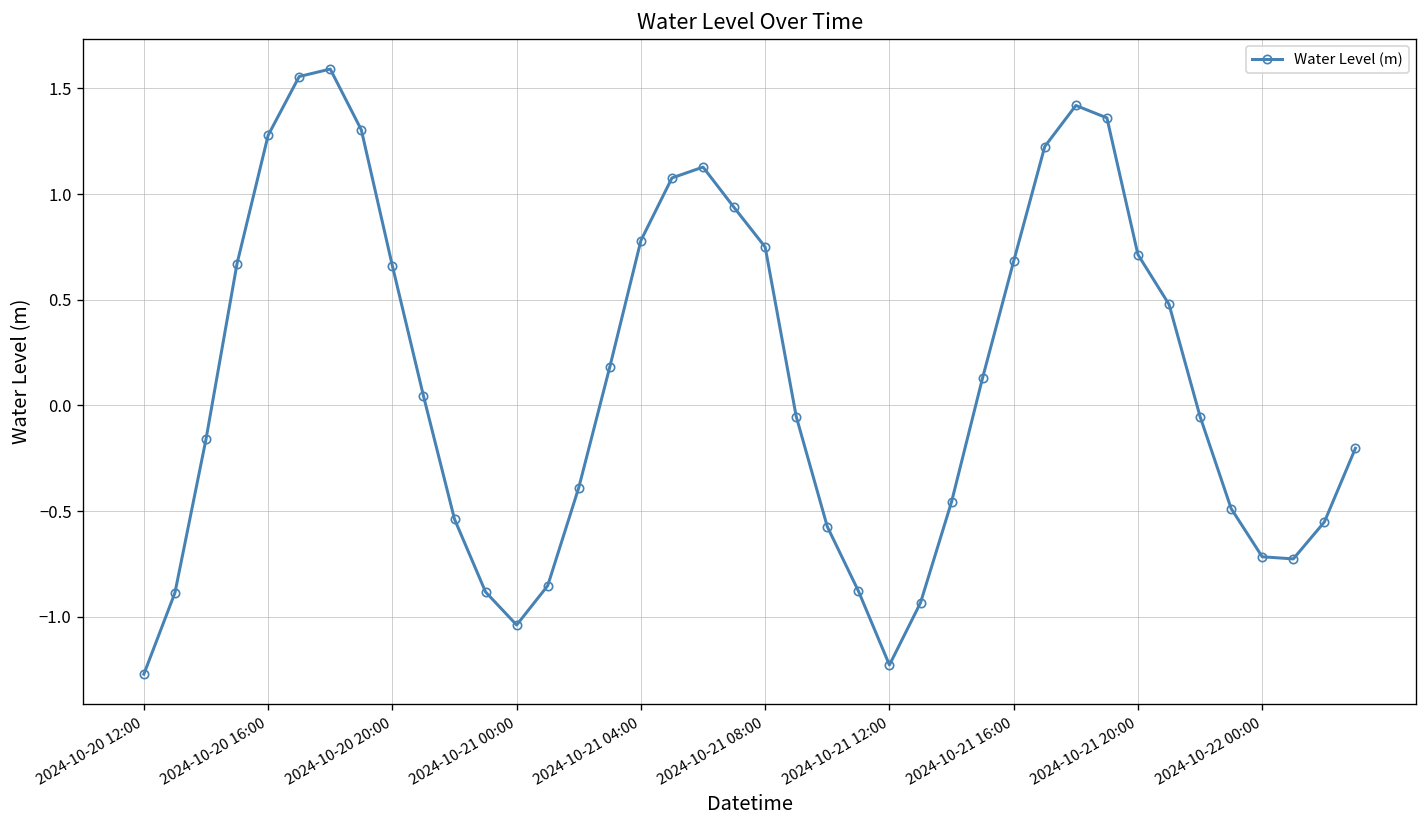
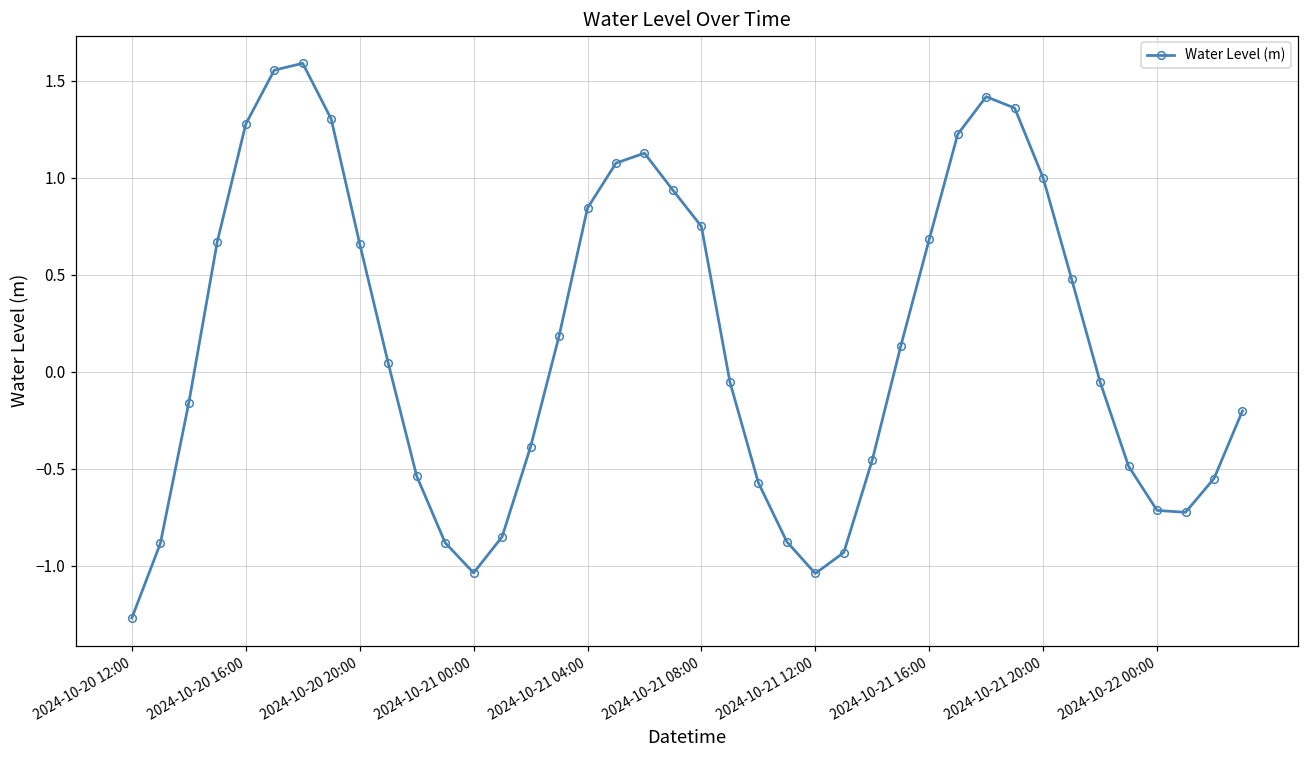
2024-10-21 04:00: 0.78 -> 0.84
2024-10-21 12:00: -1.23 -> -1.04
2024-10-21 20:00: 0.71 -> 1.00
